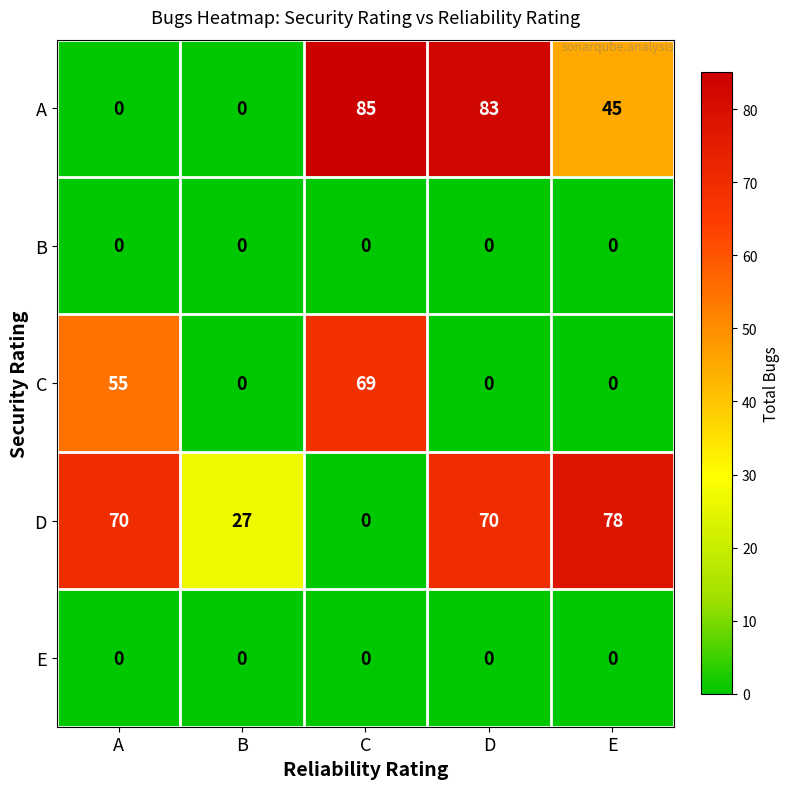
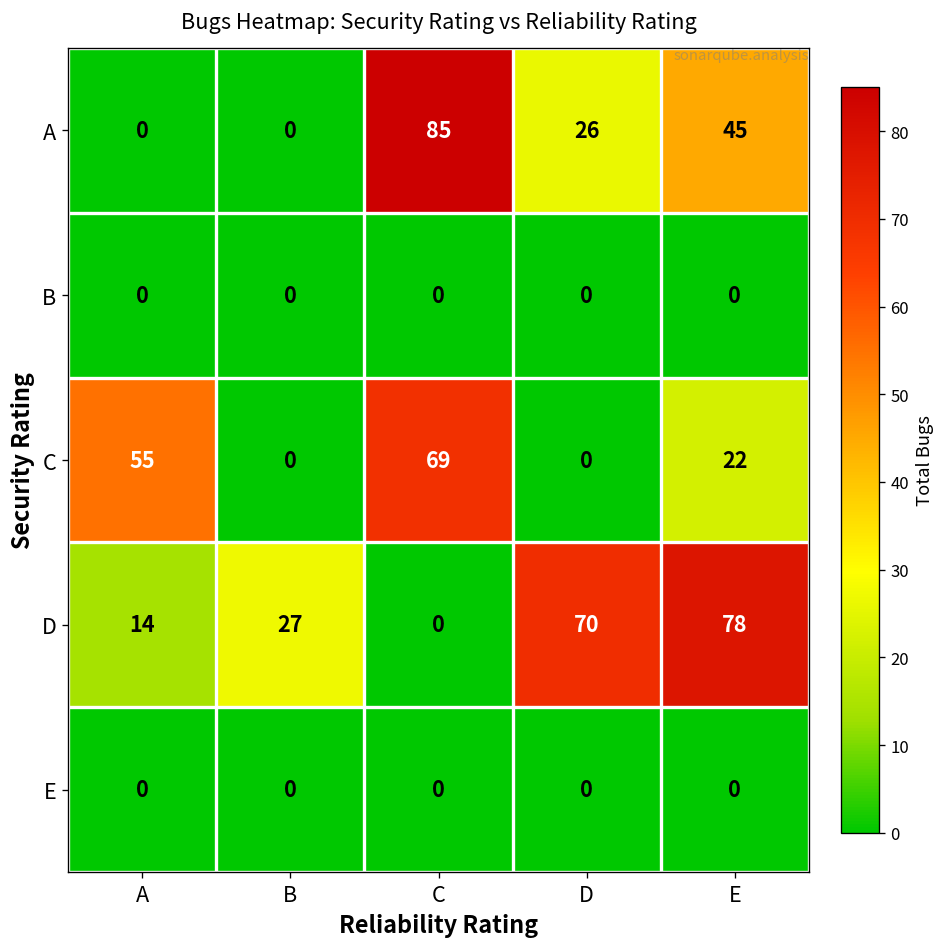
A, D: 83 -> 26
C, E: 0 -> 22
D, A: 70 -> 14
